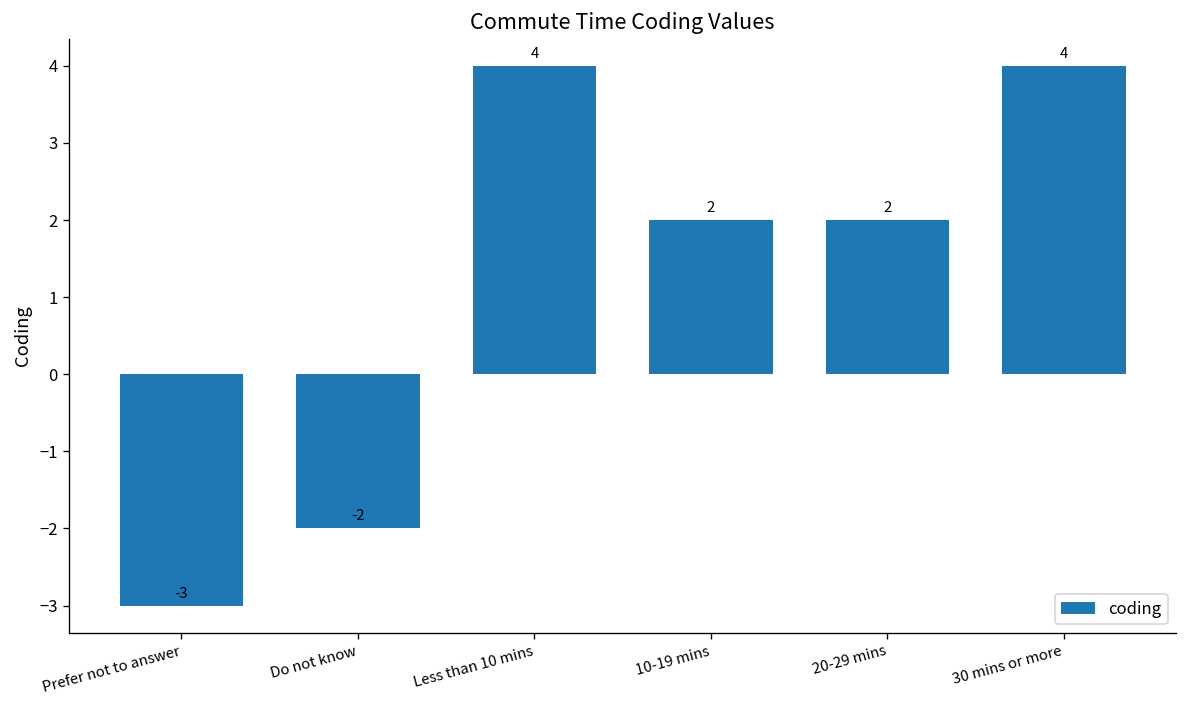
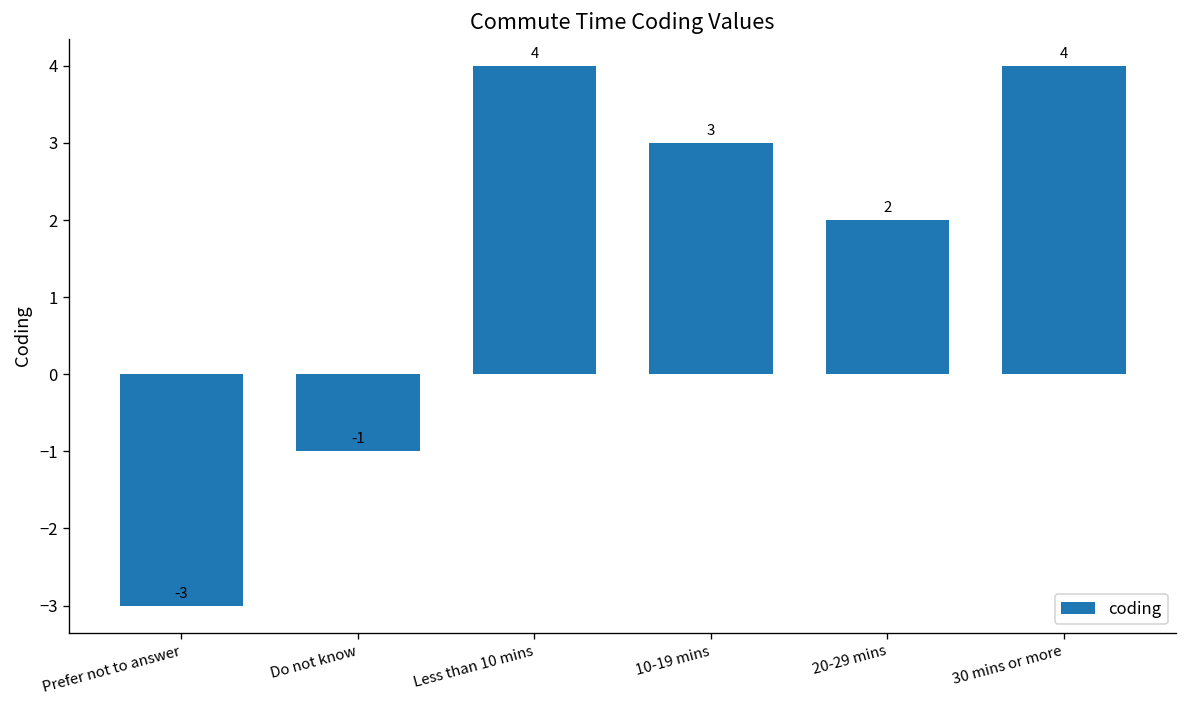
Do not know: -2 -> -1
10-19 mins: 2 -> 3
